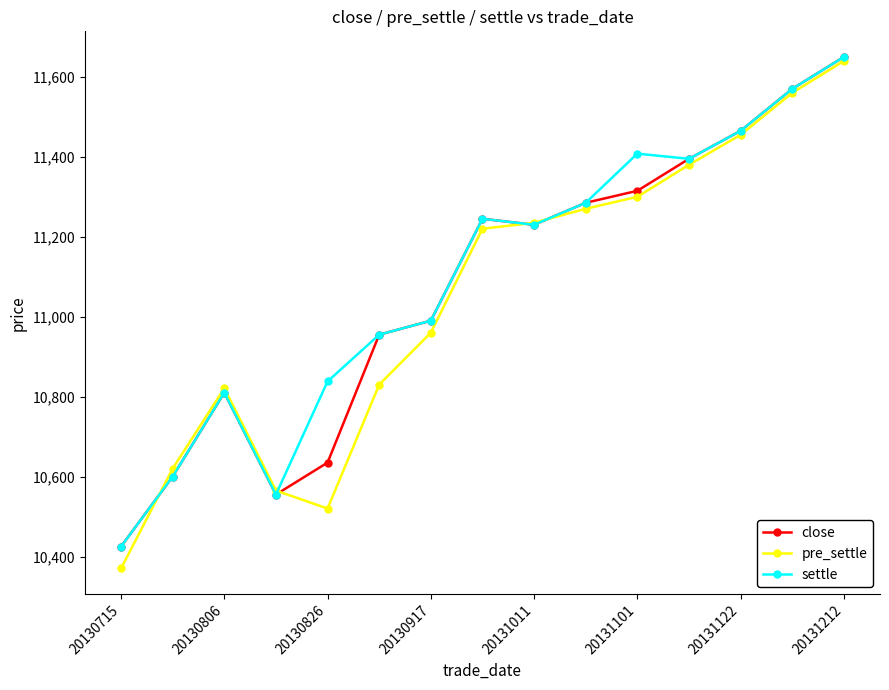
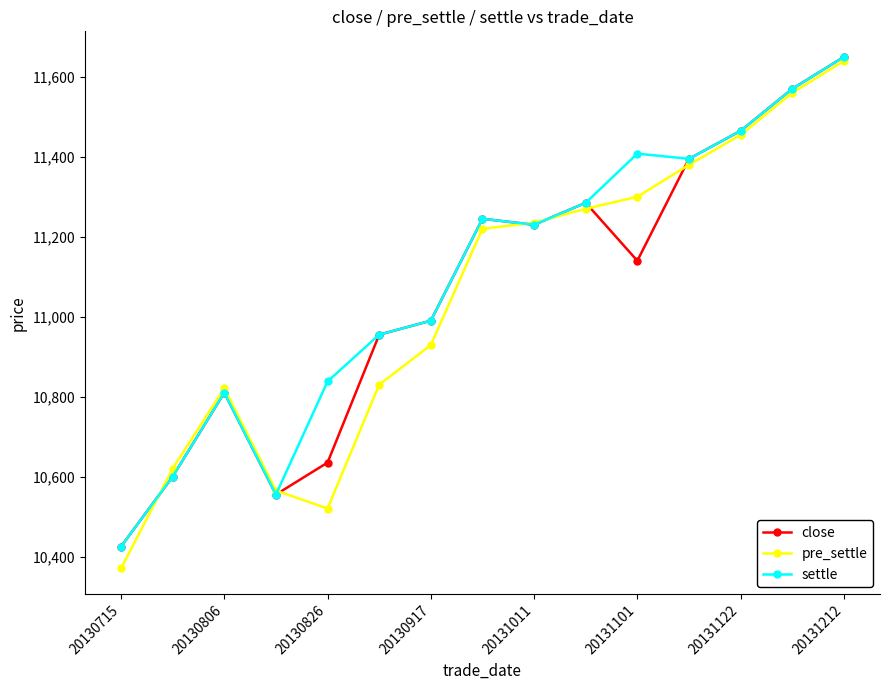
pre_settle, 20130917: 10,960 -> 10,930
close, 20131101: 11,320 -> 11,140
